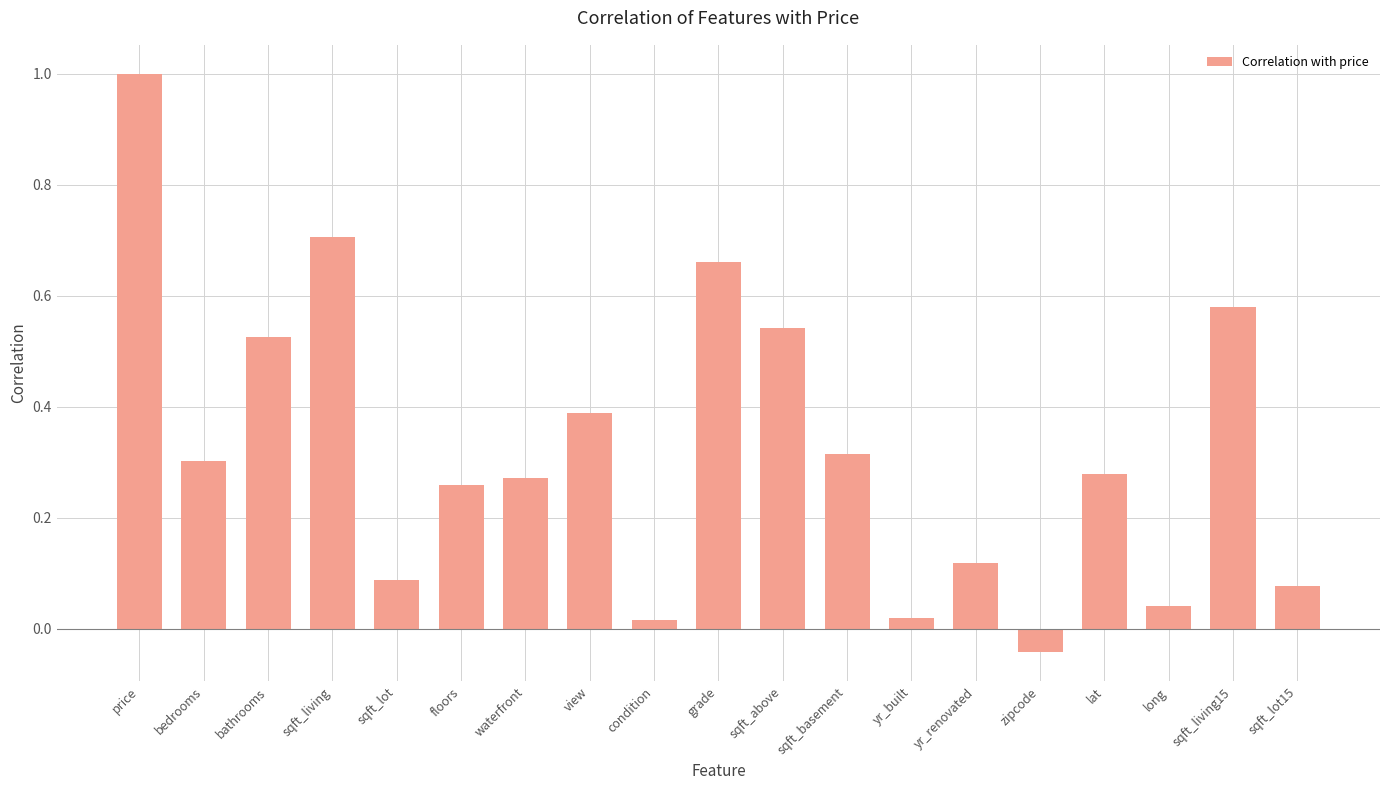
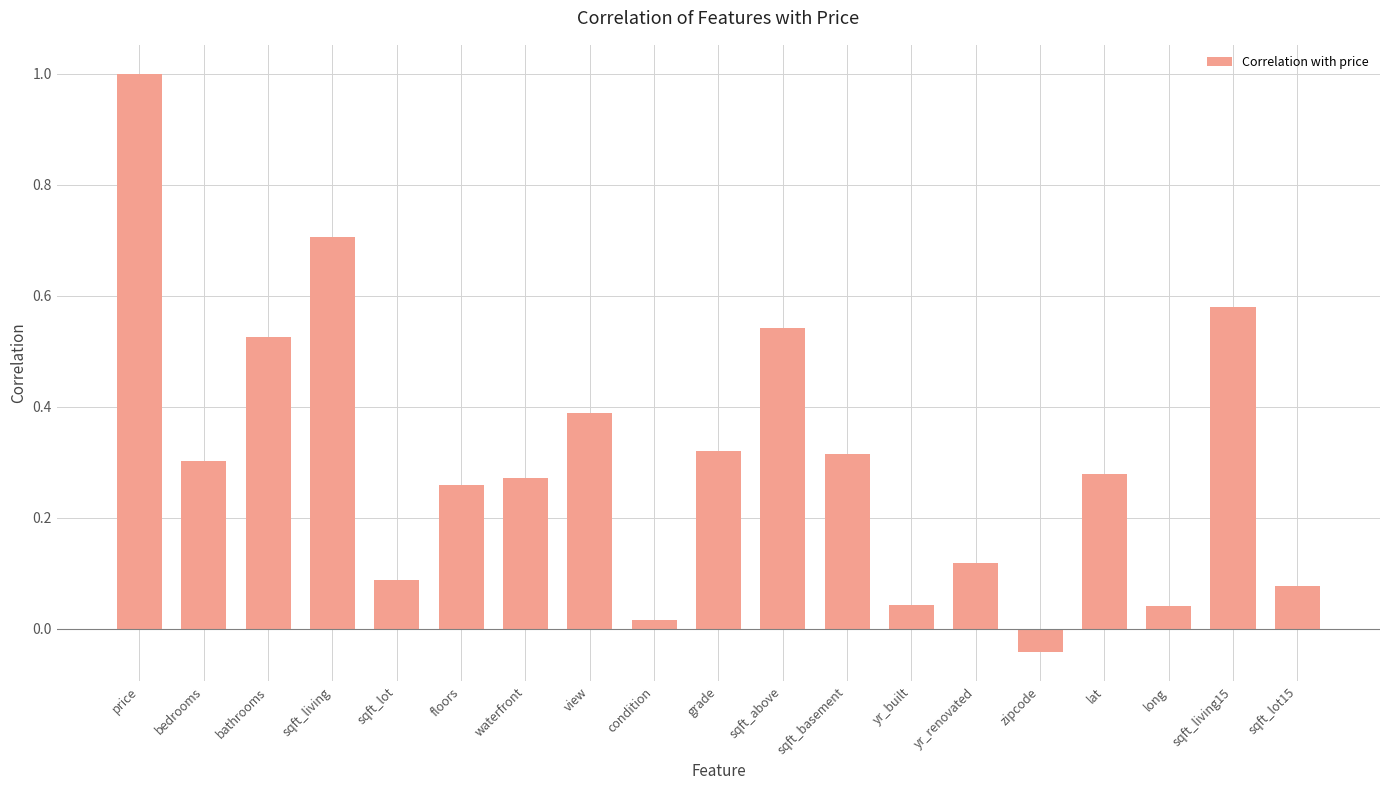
grade: 0.66 -> 0.32
yr_built: 0.02 -> 0.04
